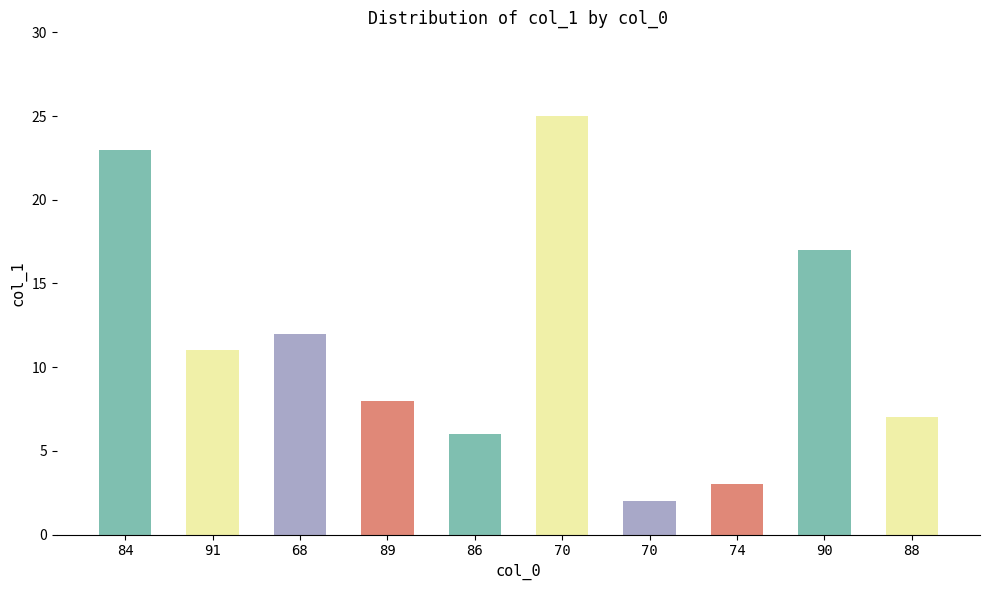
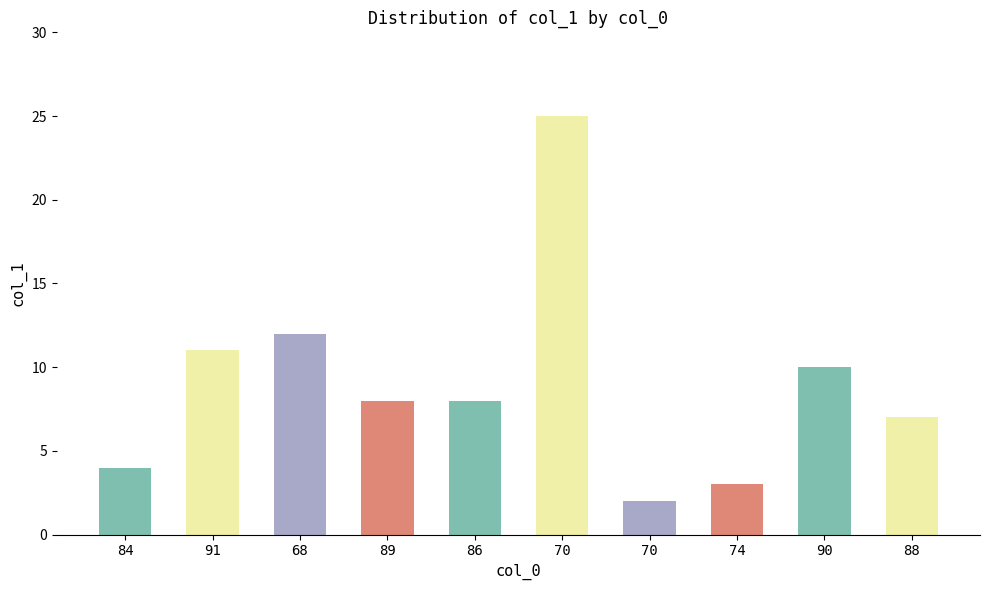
84: 23 -> 4
86: 6 -> 8
90: 17 -> 10
